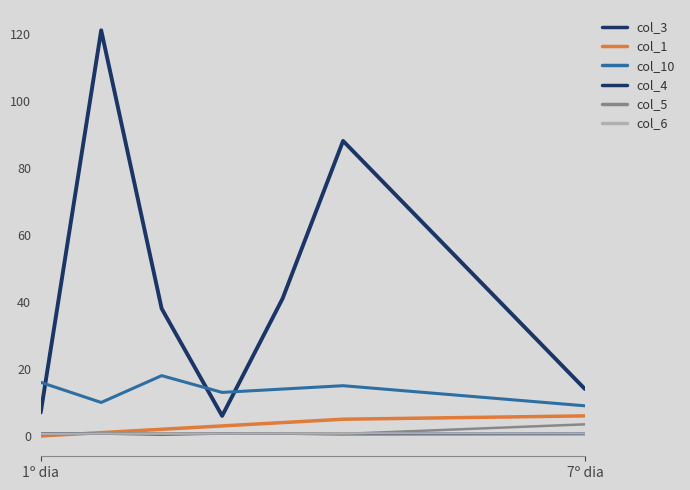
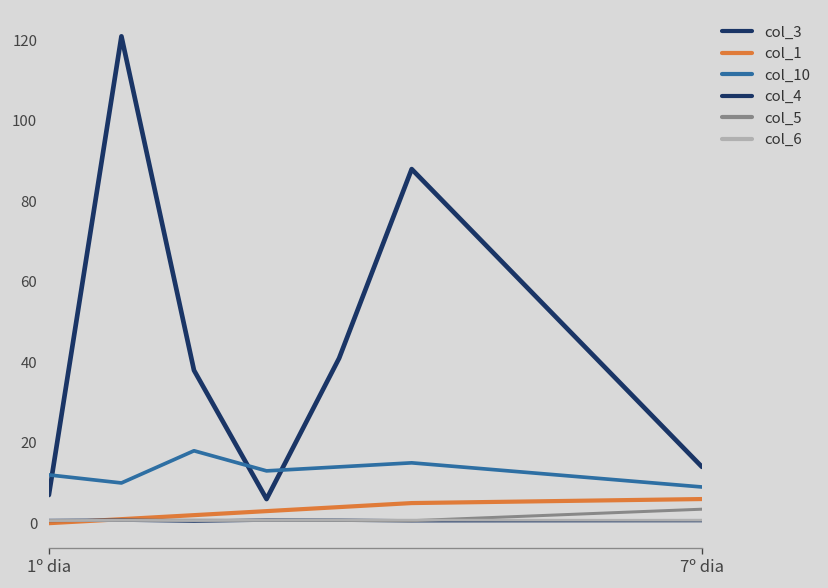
col_10, 1º dia: 16 -> 12
